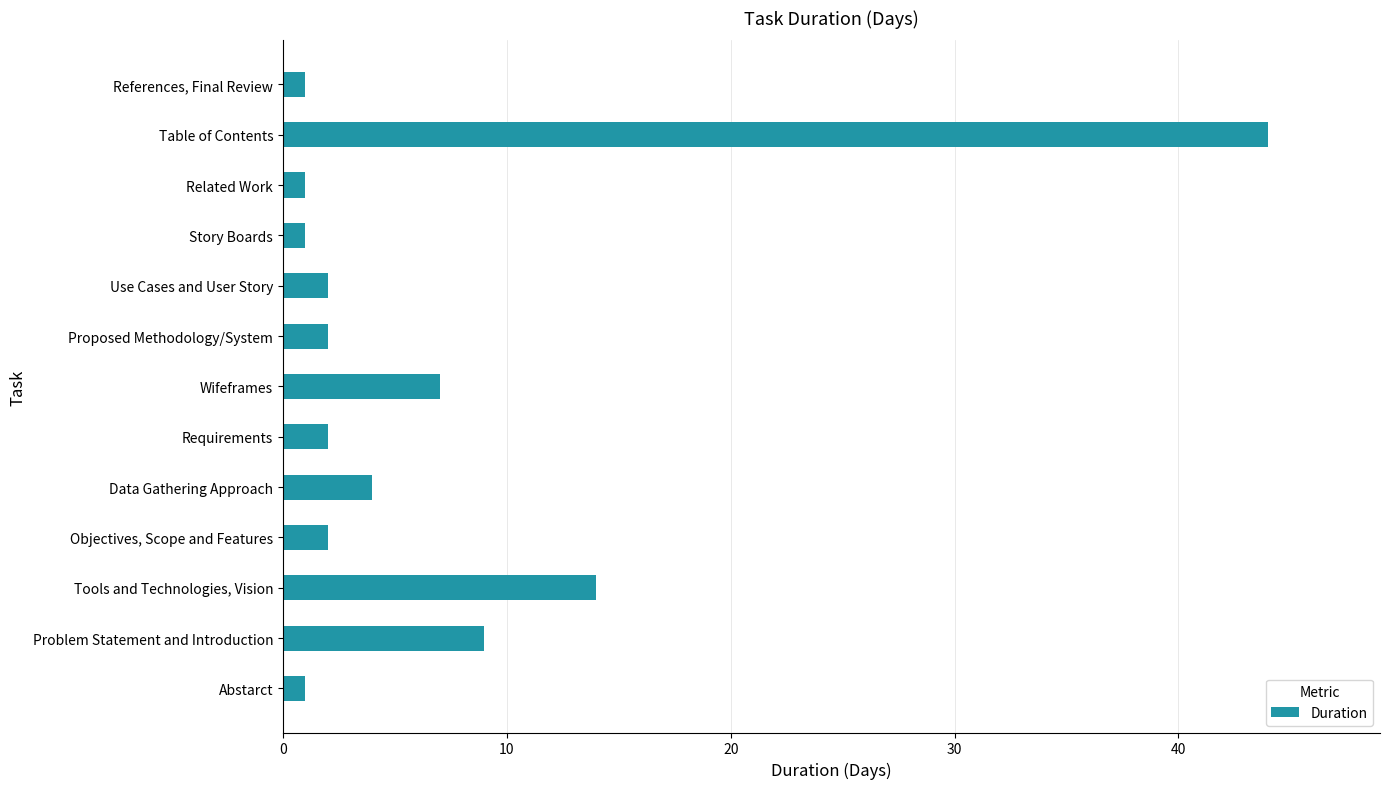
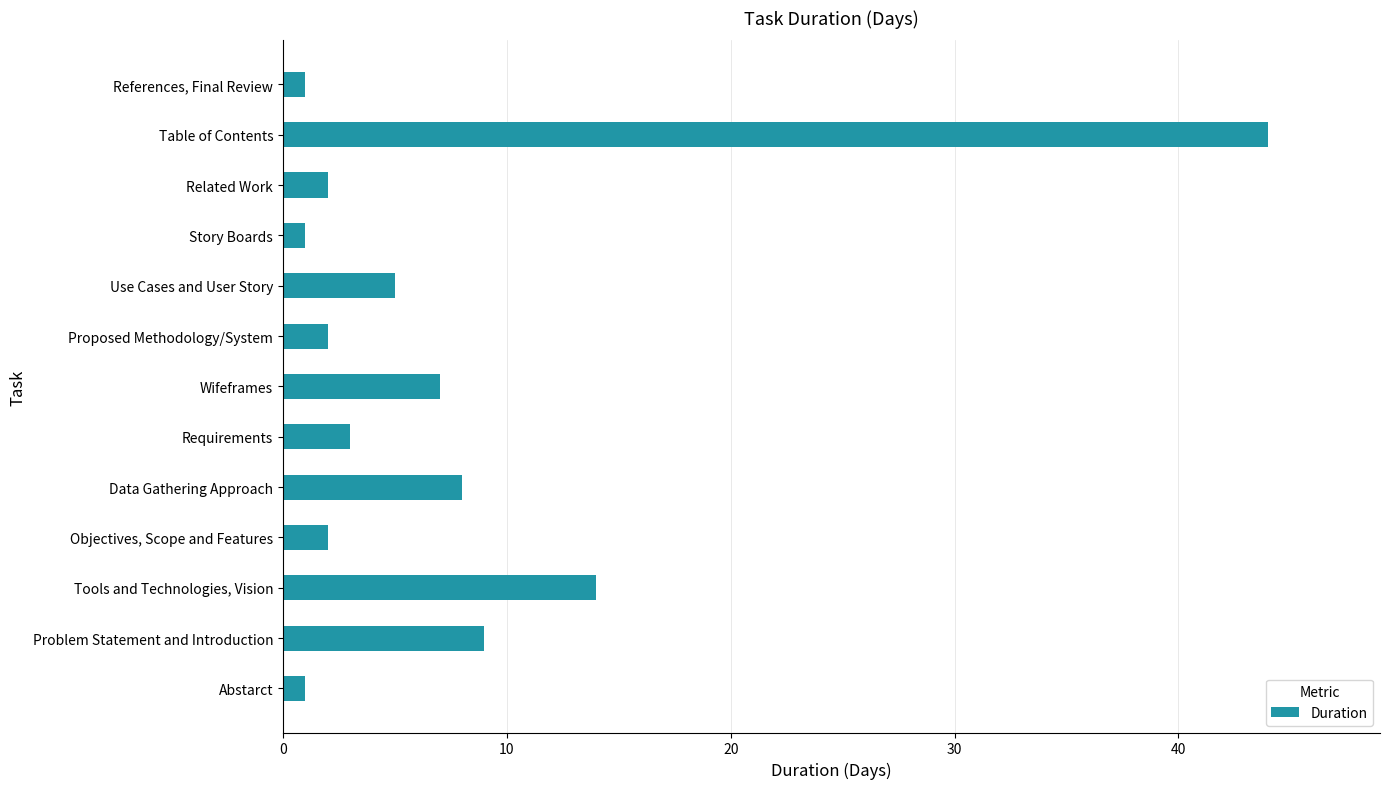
Related Work: 1 -> 2
Use Cases and User Story: 2 -> 5
Requirements: 2 -> 3
Data Gathering Approach: 4 -> 8
